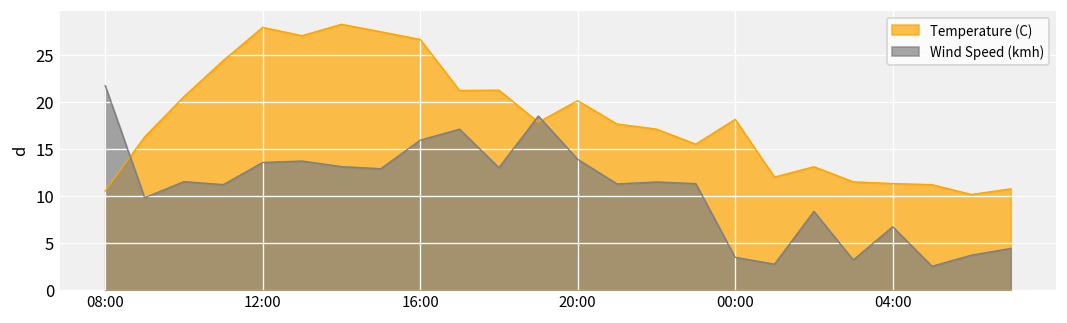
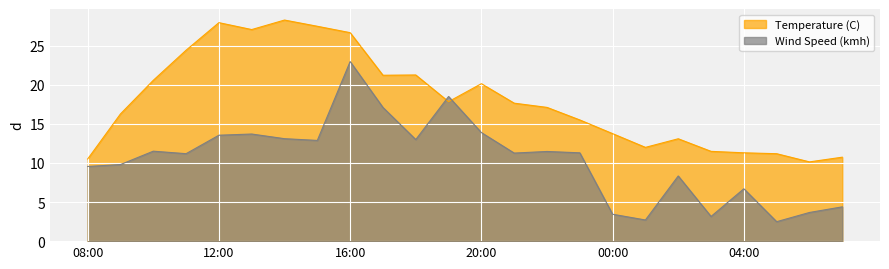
Wind Speed (kmh), 08:00: 22 -> 10
Wind Speed (kmh), 16:00: 16 -> 23
Temperature (C), 00:00: 18 -> 14
